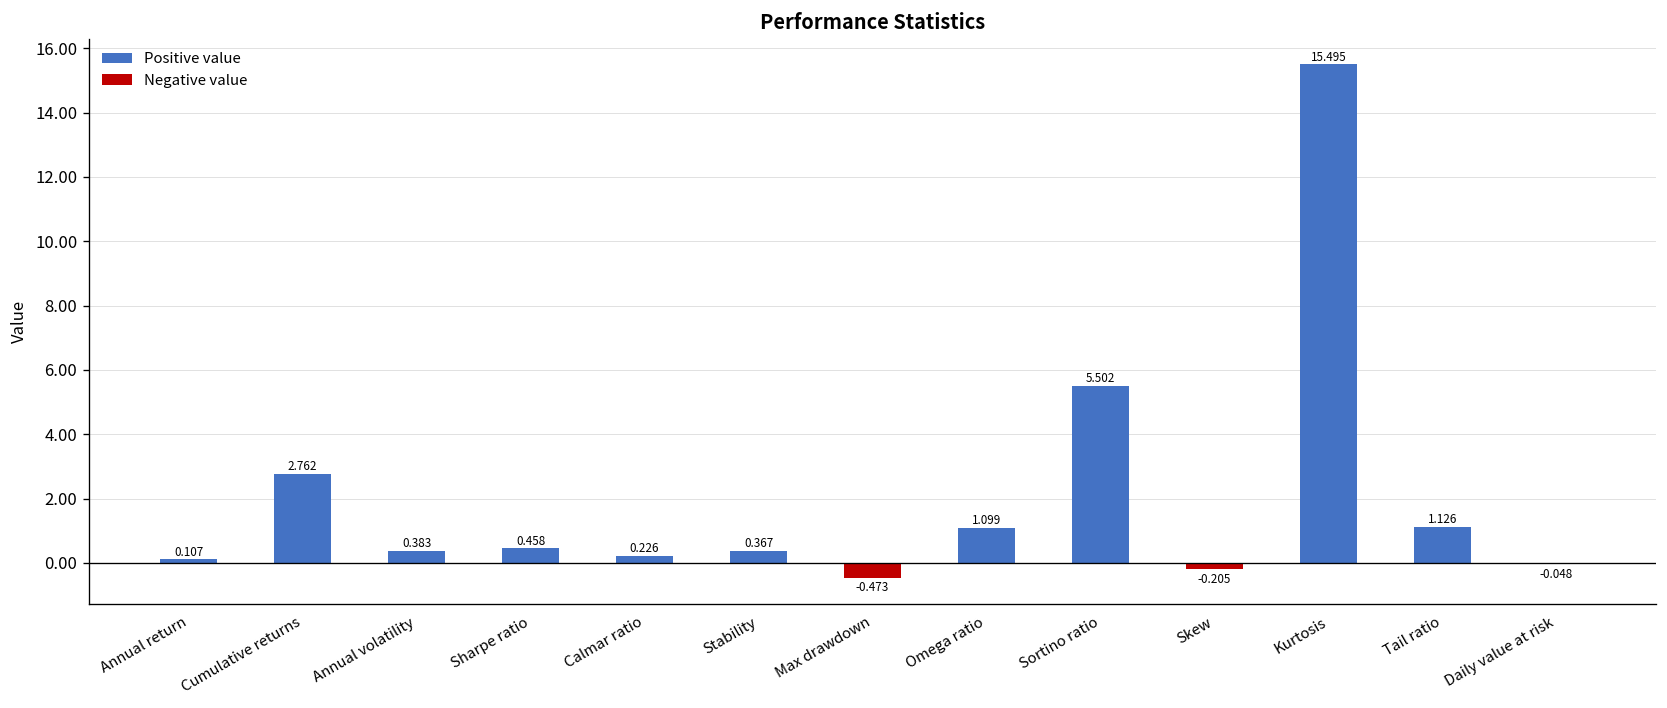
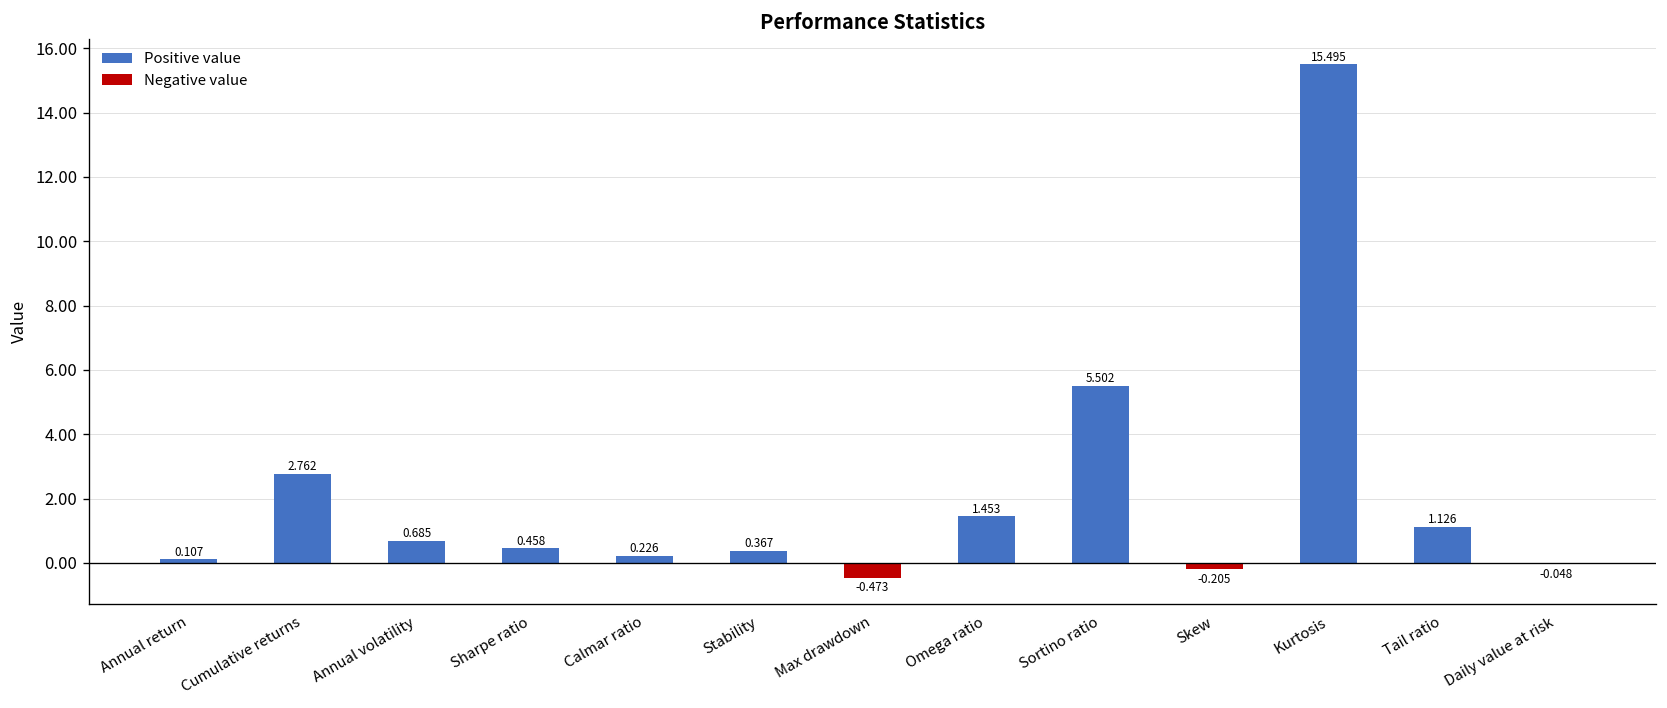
Positive value, Annual volatility: 0.383 -> 0.685
Positive value, Omega ratio: 1.099 -> 1.453
